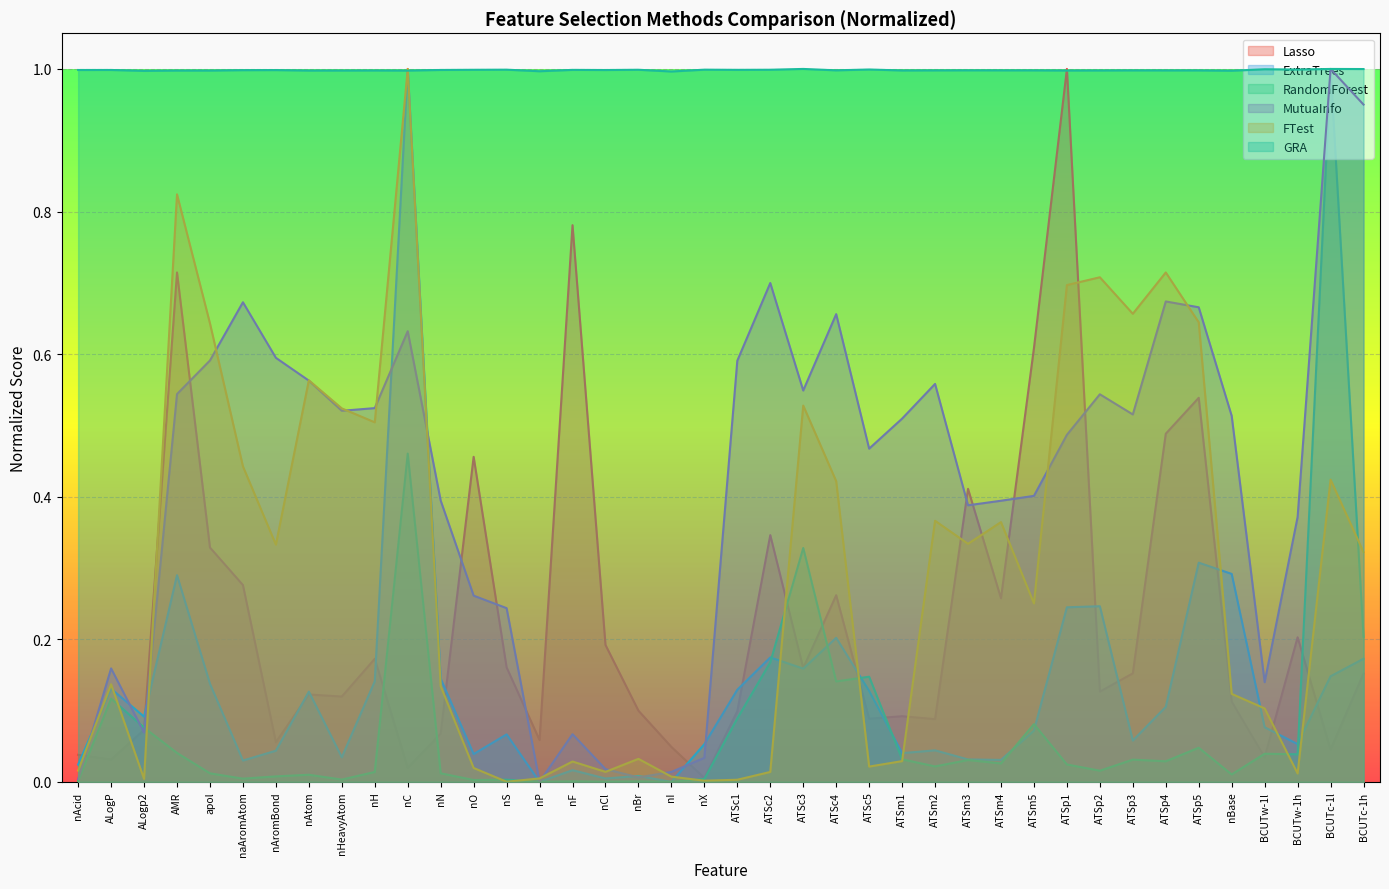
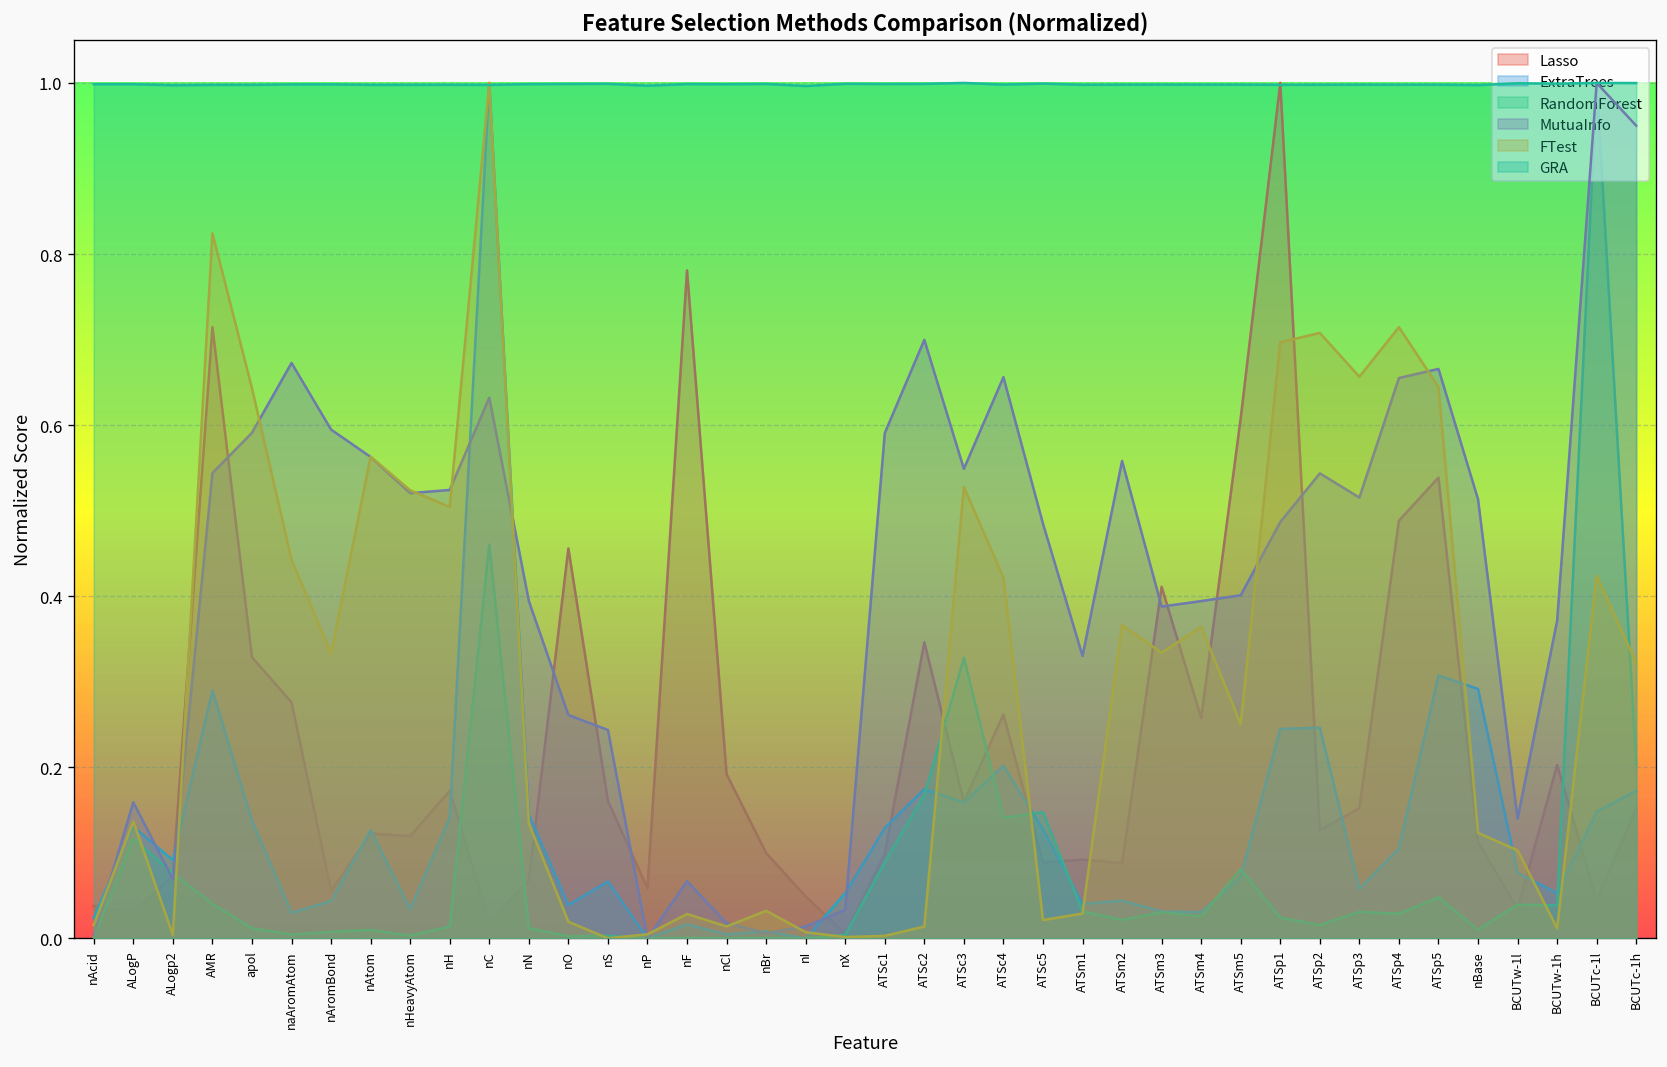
MutuaInfo, ATSc5: 0.47 -> 0.48
MutuaInfo, ATSm1: 0.51 -> 0.33
MutuaInfo, ATSp4: 0.67 -> 0.66
